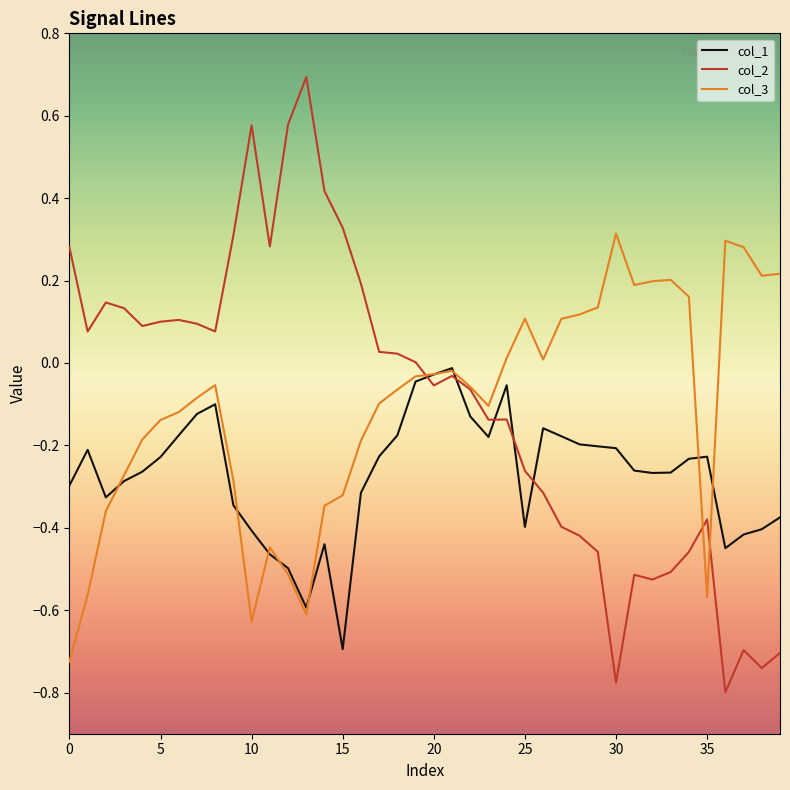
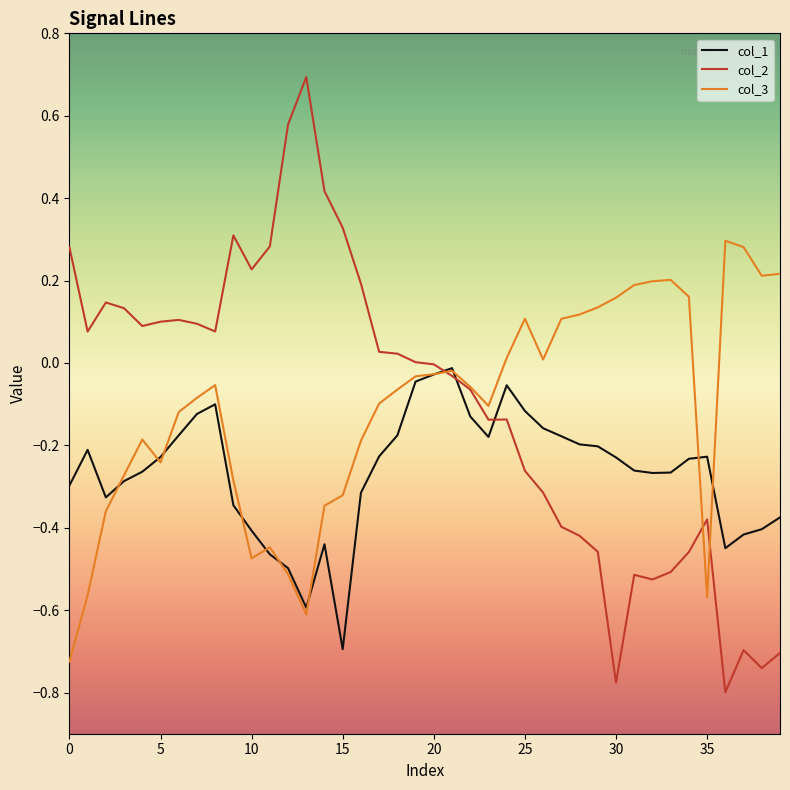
col_3, 5: -0.14 -> -0.24
col_2, 10: 0.58 -> 0.23
col_3, 10: -0.63 -> -0.47
col_2, 20: -0.05 -> 0.00
col_1, 25: -0.40 -> -0.12
col_1, 30: -0.21 -> -0.23
col_3, 30: 0.31 -> 0.16
